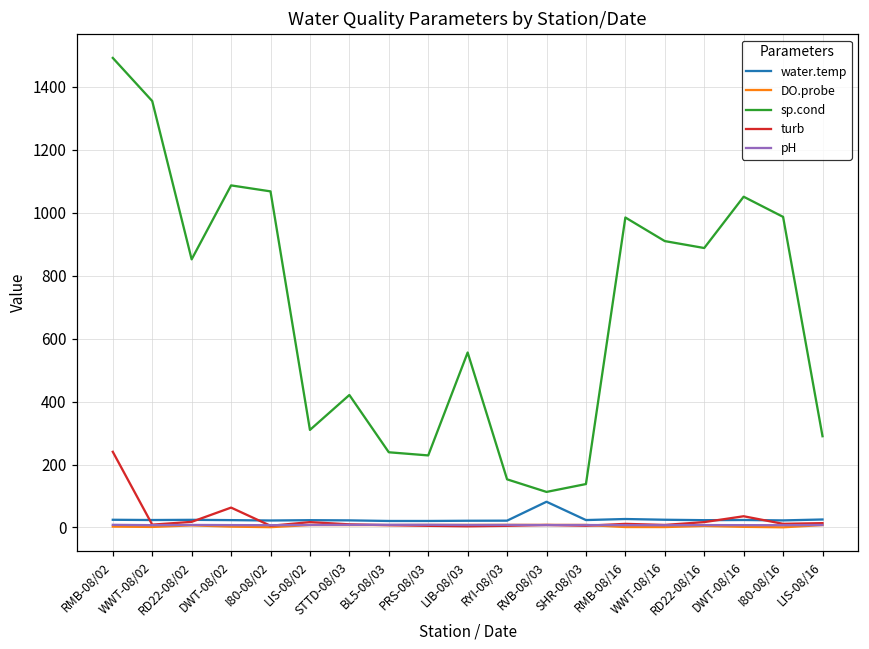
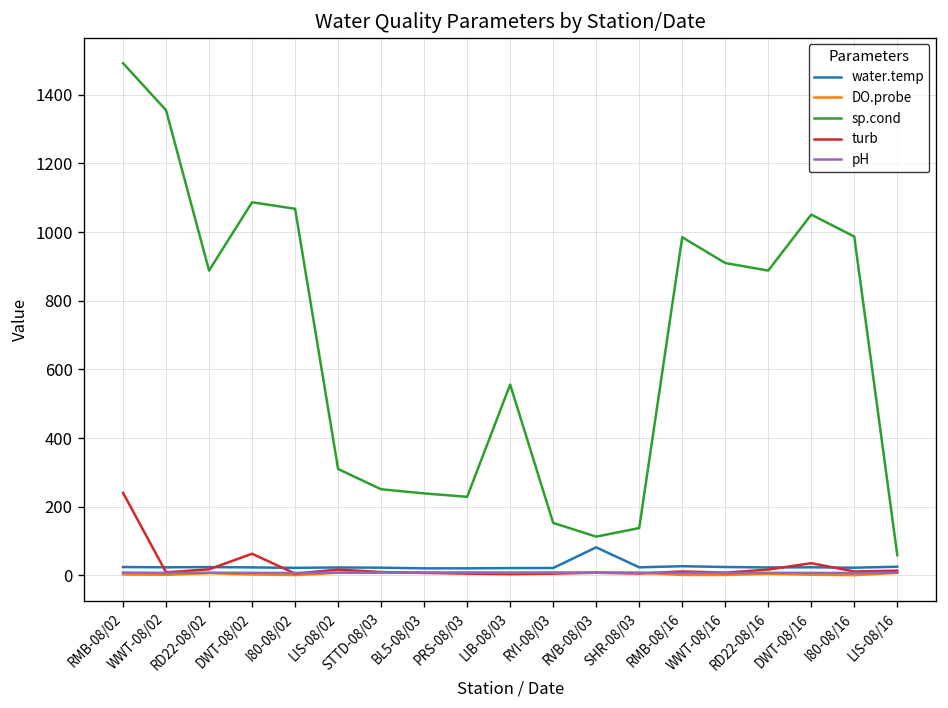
sp.cond, RD22-08/02: 850 -> 890
sp.cond, STTD-08/03: 420 -> 250
sp.cond, LIS-08/16: 290 -> 60
